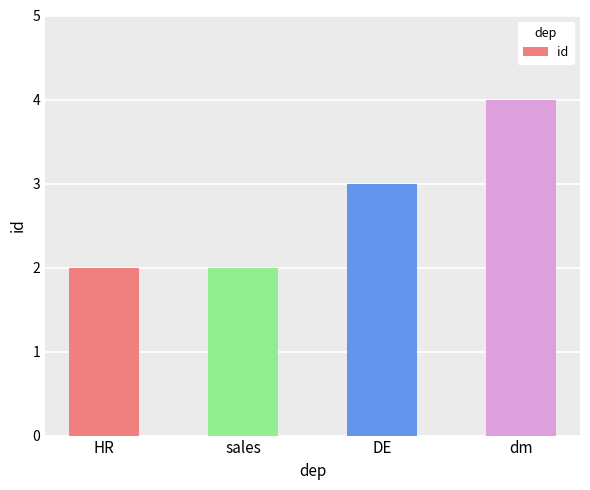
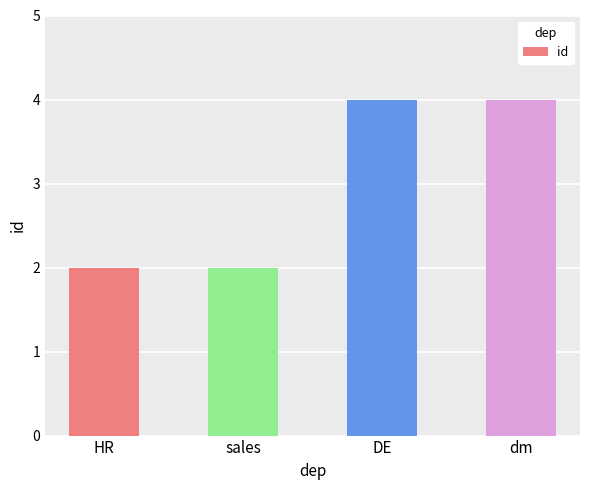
DE: 3 -> 4
